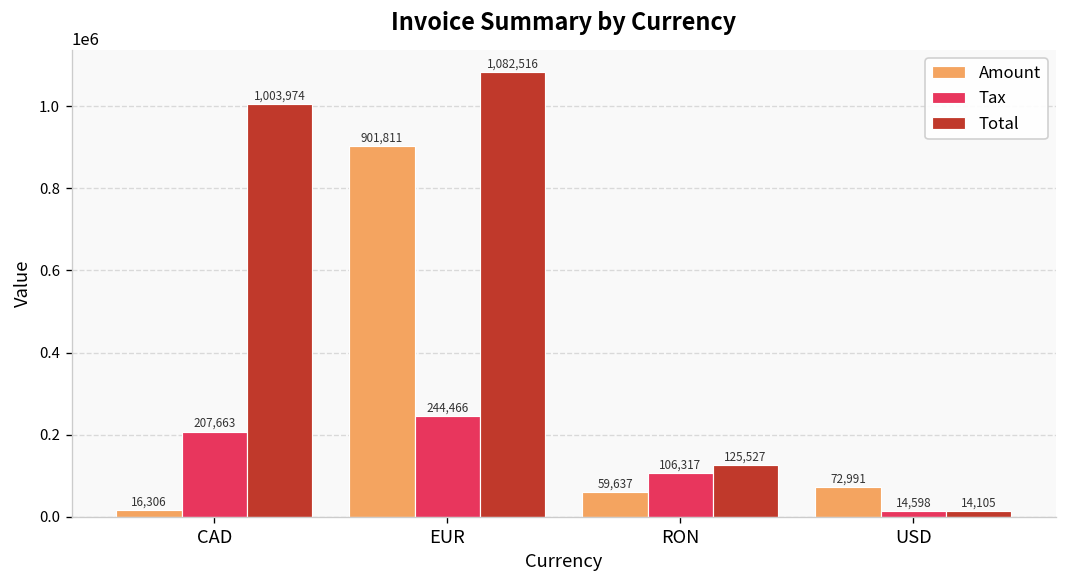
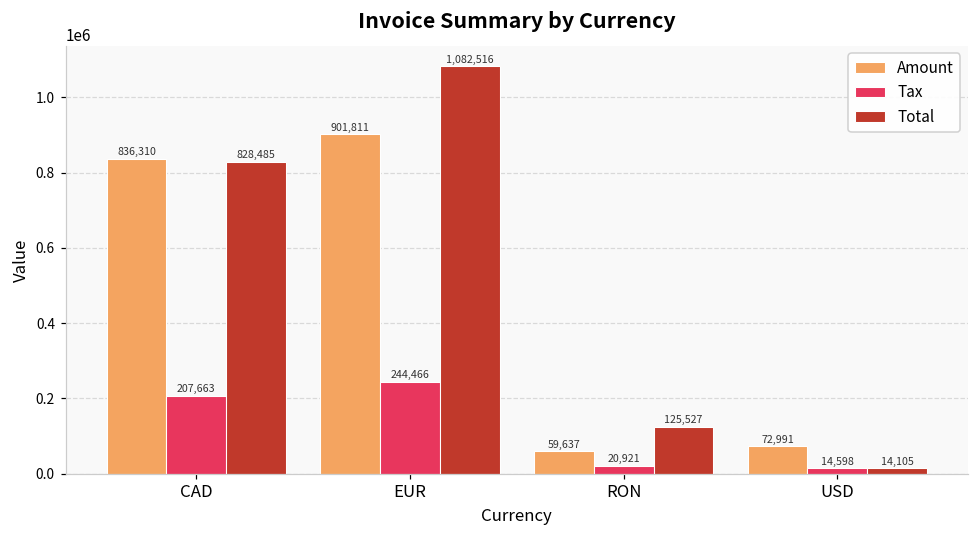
Amount, CAD: 16,306 -> 836,310
Total, CAD: 1,003,974 -> 828,485
Tax, RON: 106,317 -> 20,921
